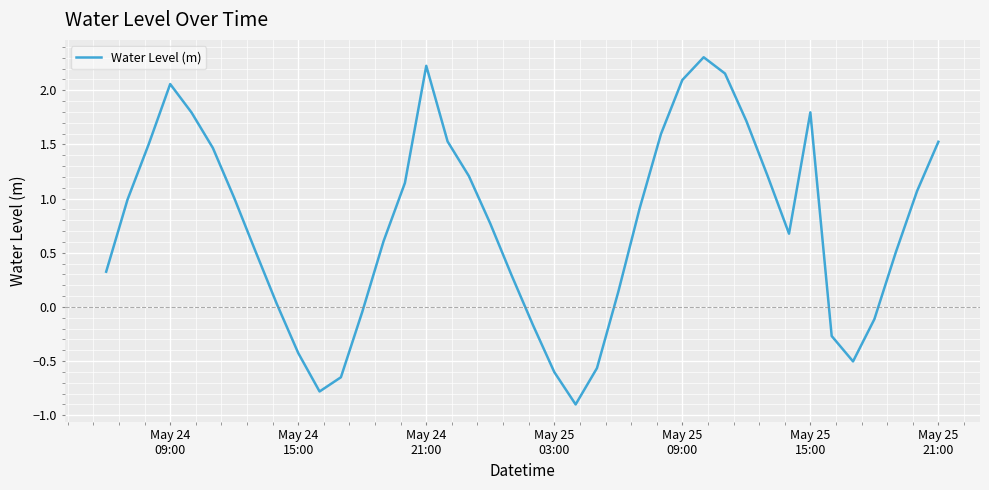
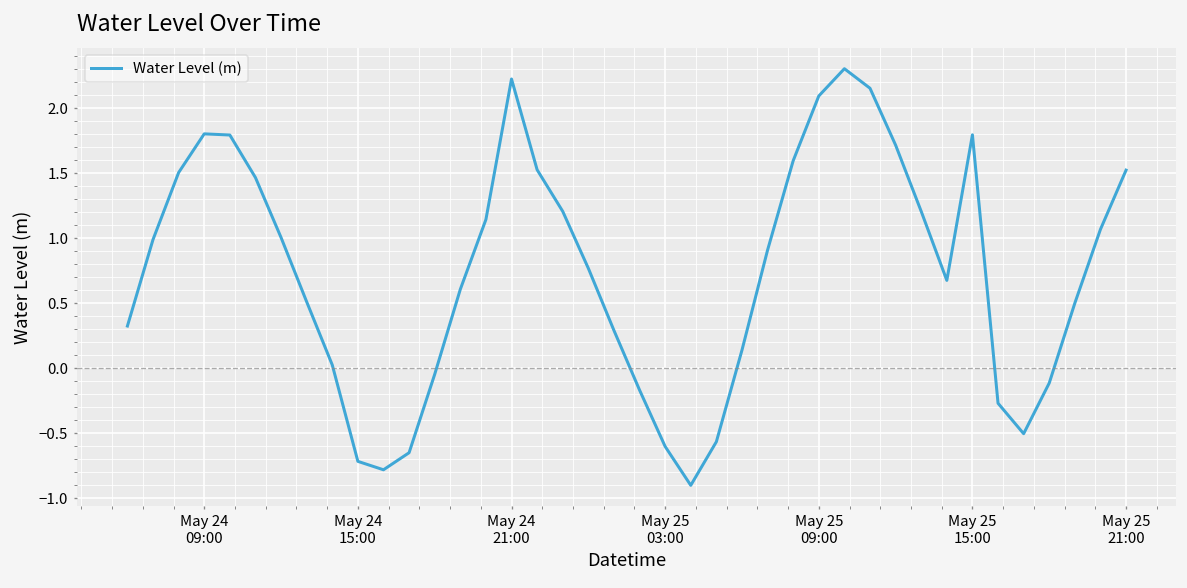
May 24 09:00: 2.06 -> 1.80
May 24 15:00: -0.43 -> -0.72
